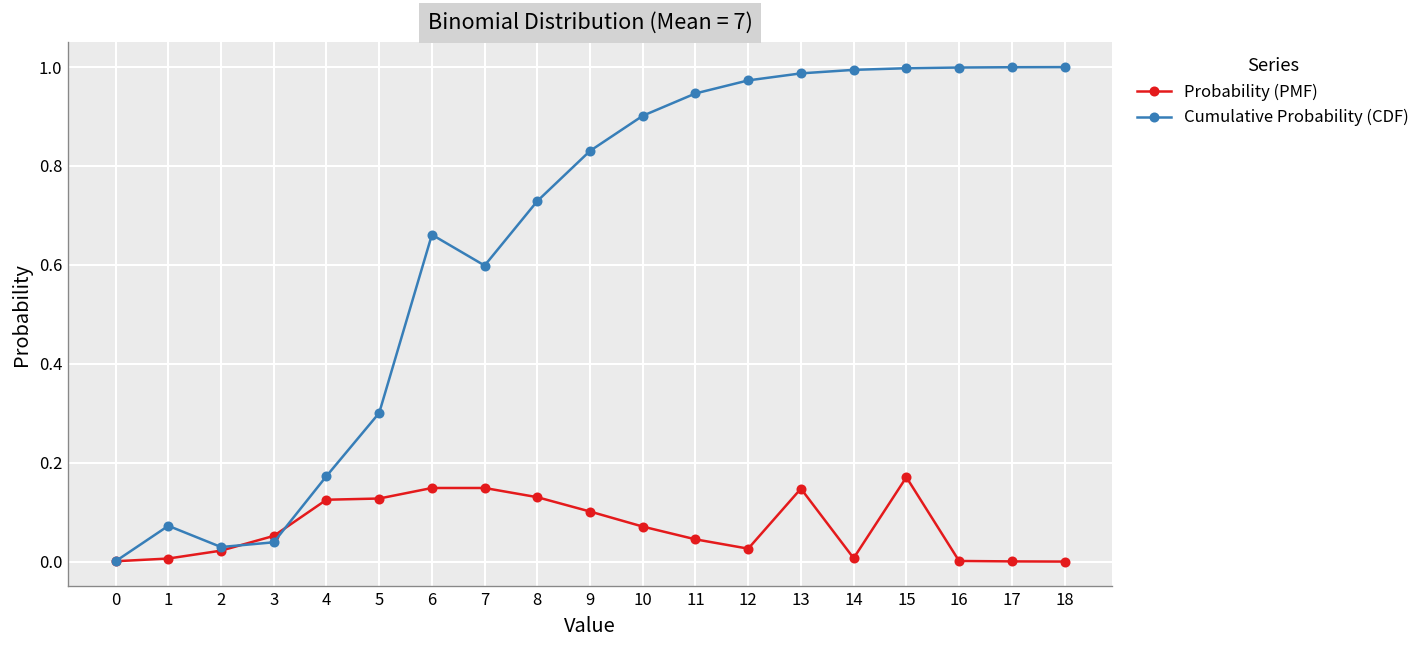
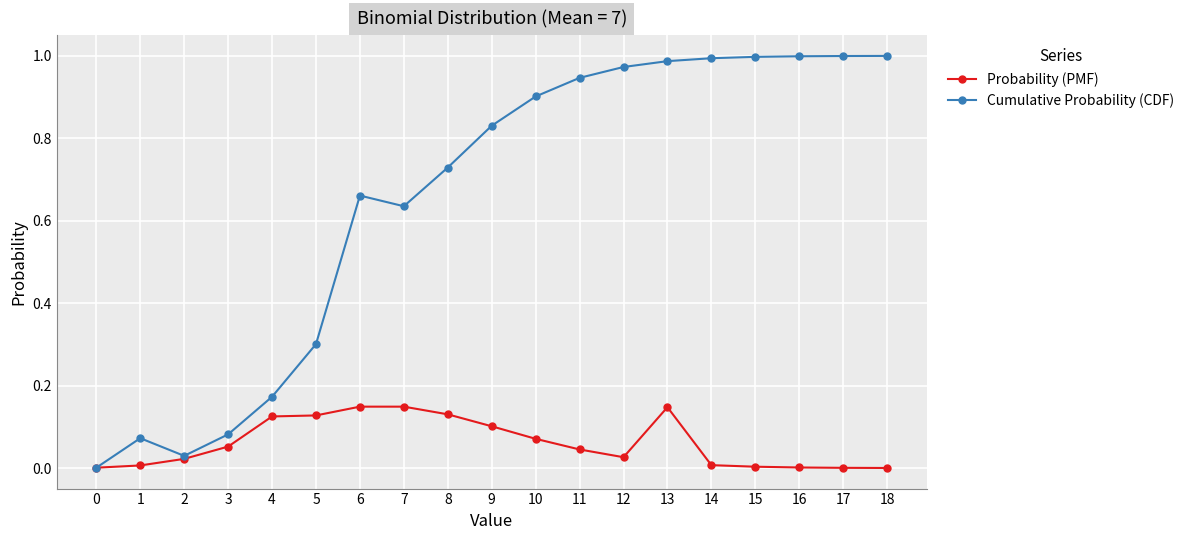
Cumulative Probability (CDF), 3: 0.04 -> 0.08
Cumulative Probability (CDF), 7: 0.60 -> 0.64
Probability (PMF), 15: 0.17 -> 0.00
